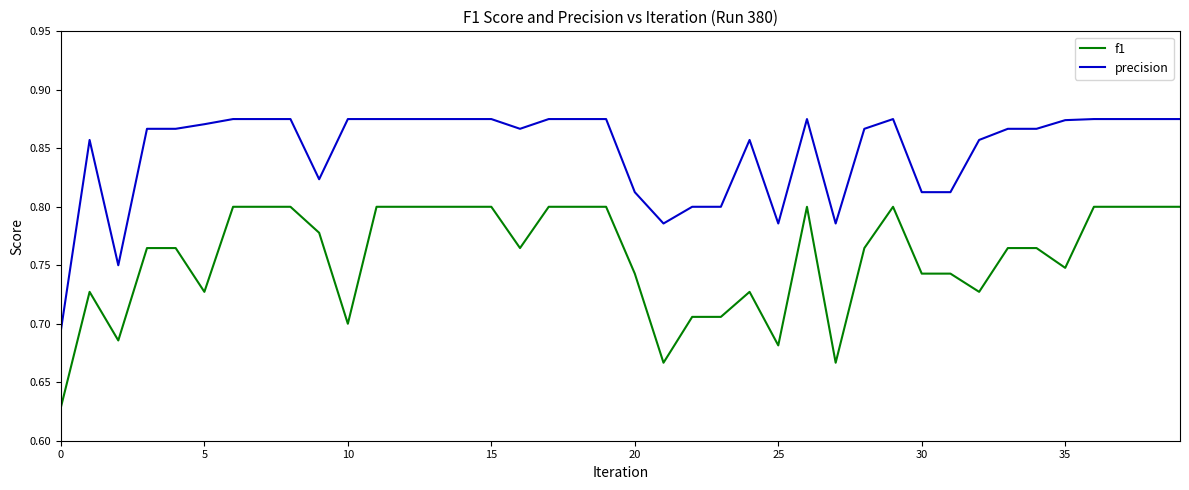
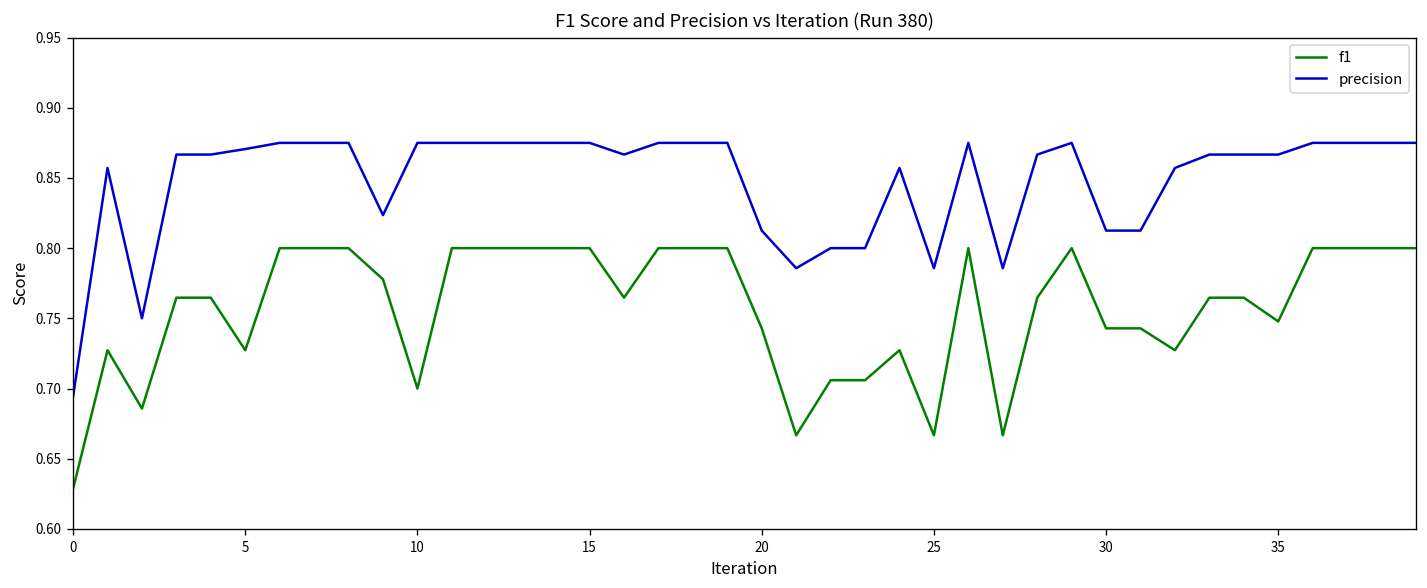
f1, 25: 0.681 -> 0.667
precision, 35: 0.874 -> 0.867
